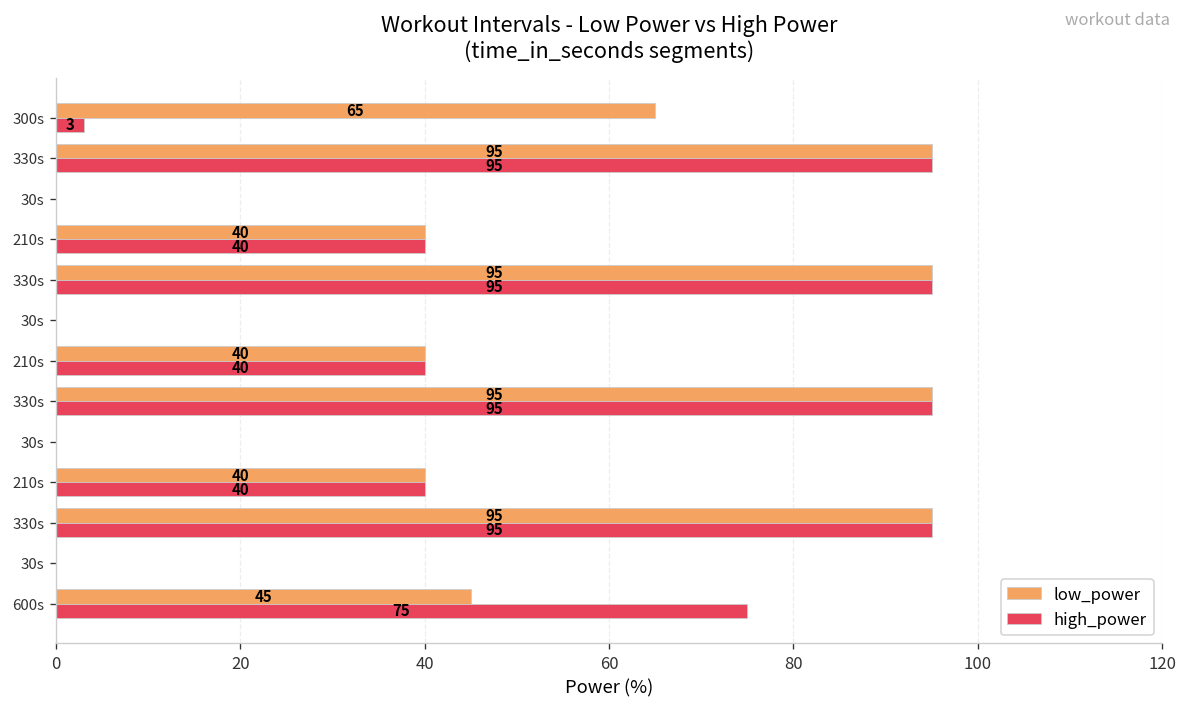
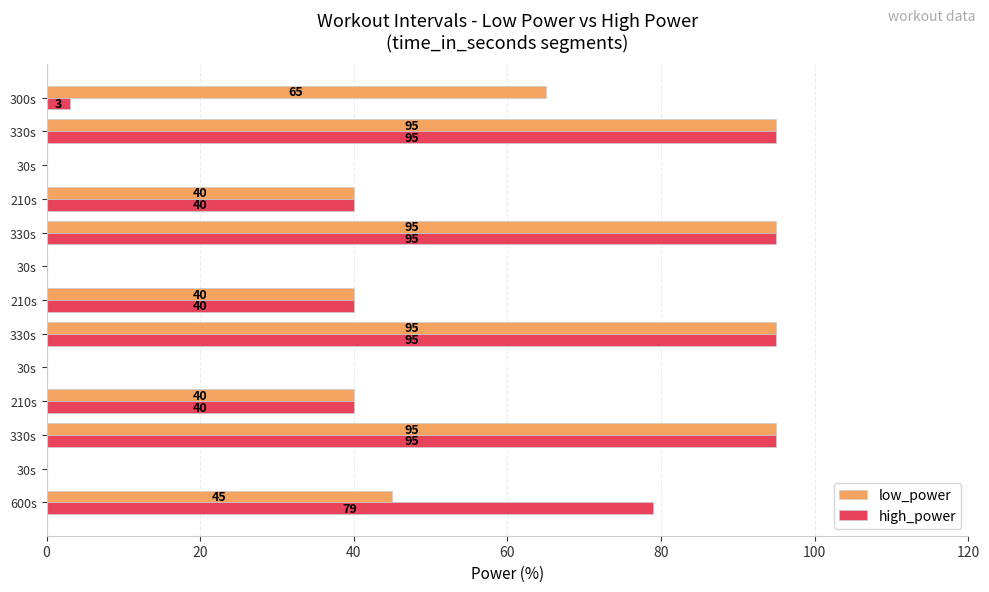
high_power, 600s: 75 -> 79
